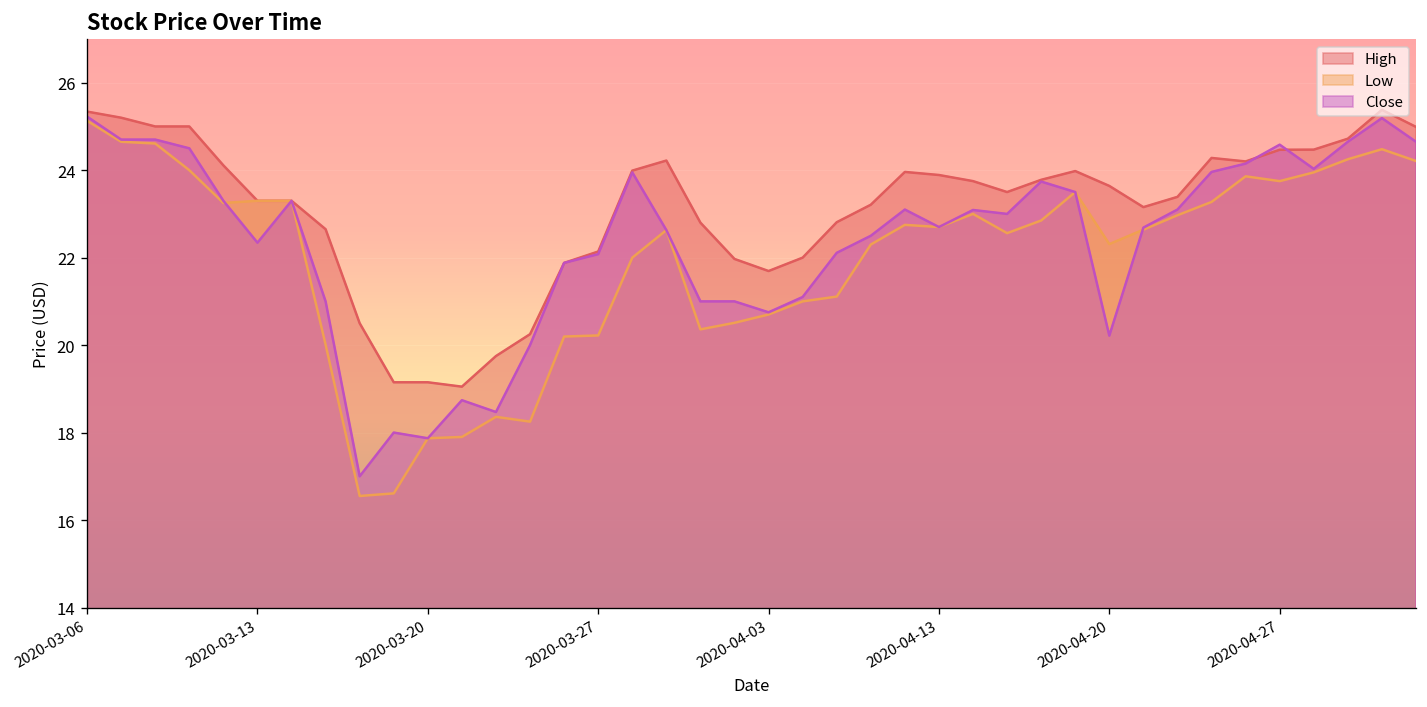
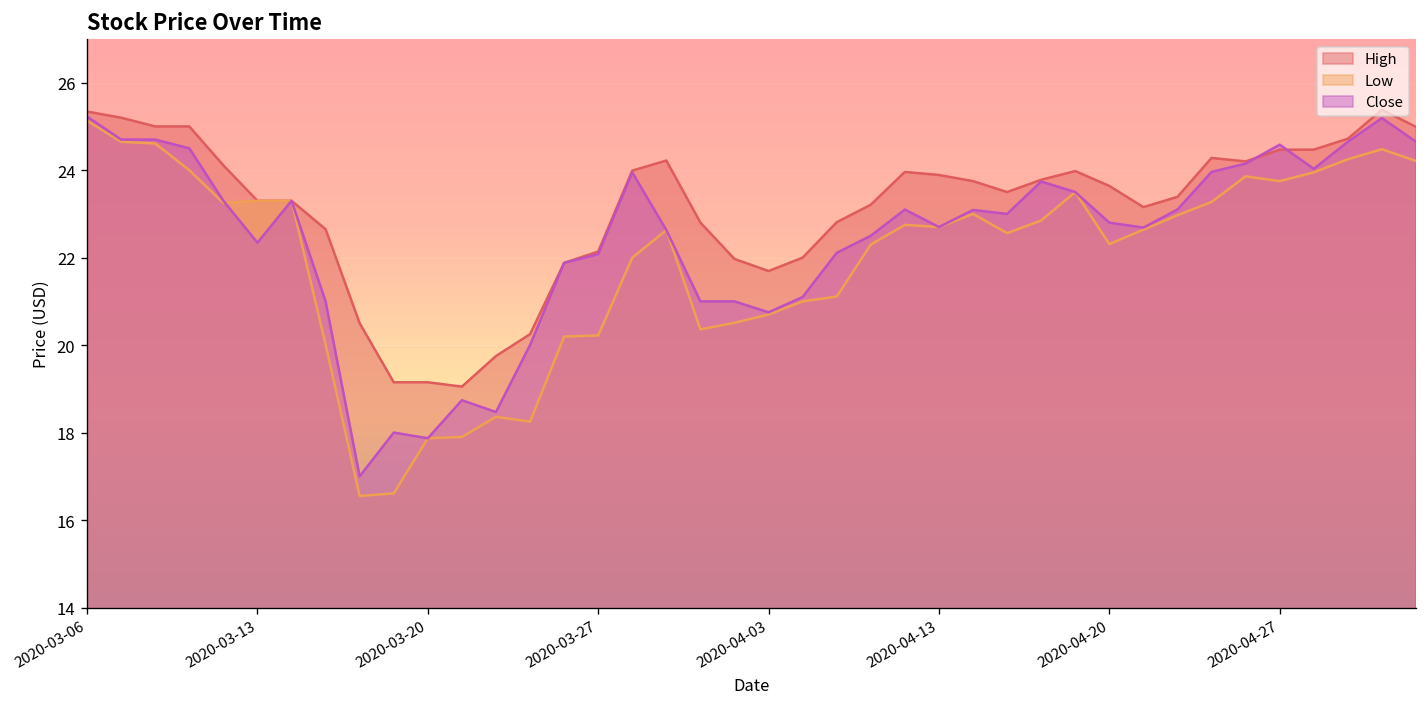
Close, 2020-04-20: 20.2 -> 22.8
